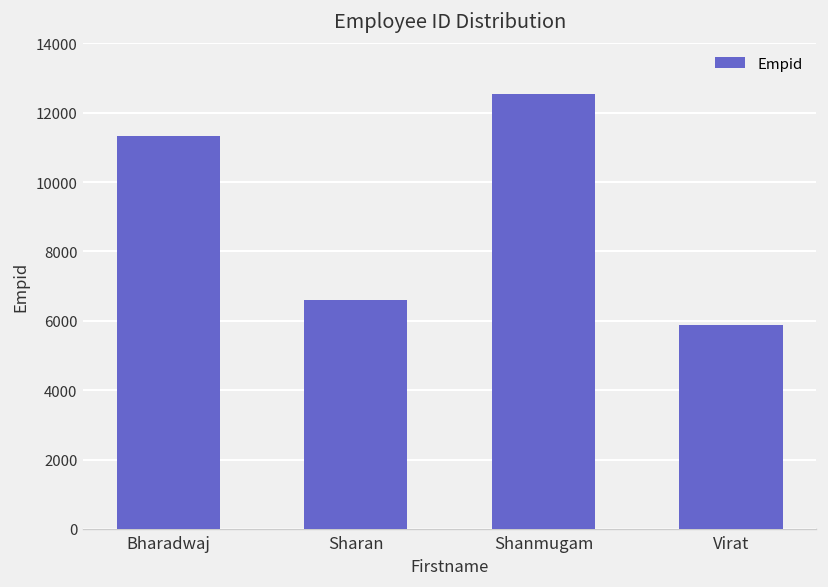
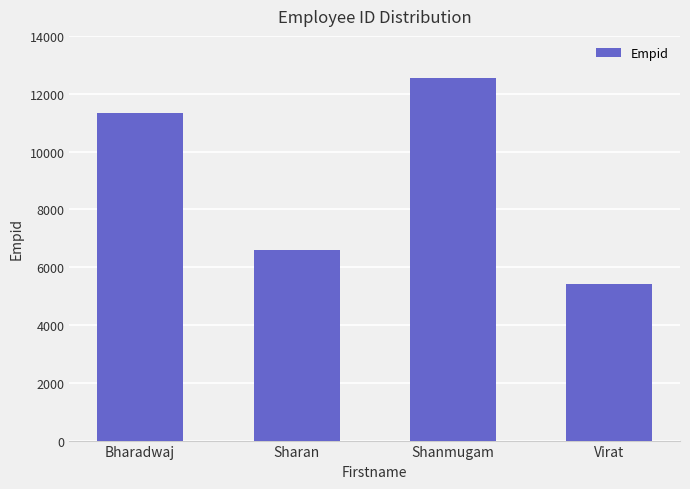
Virat: 5900 -> 5400
